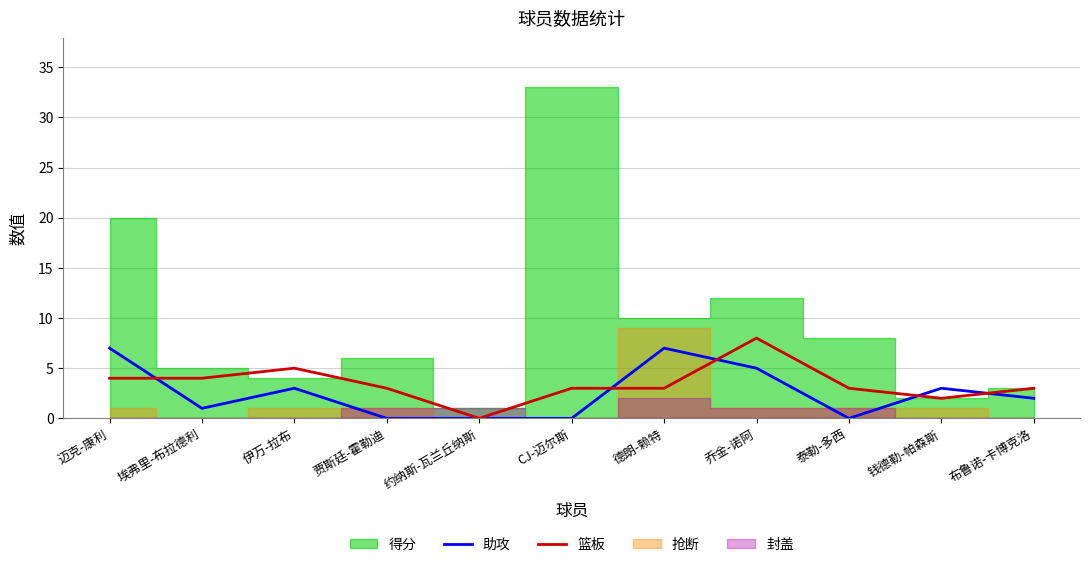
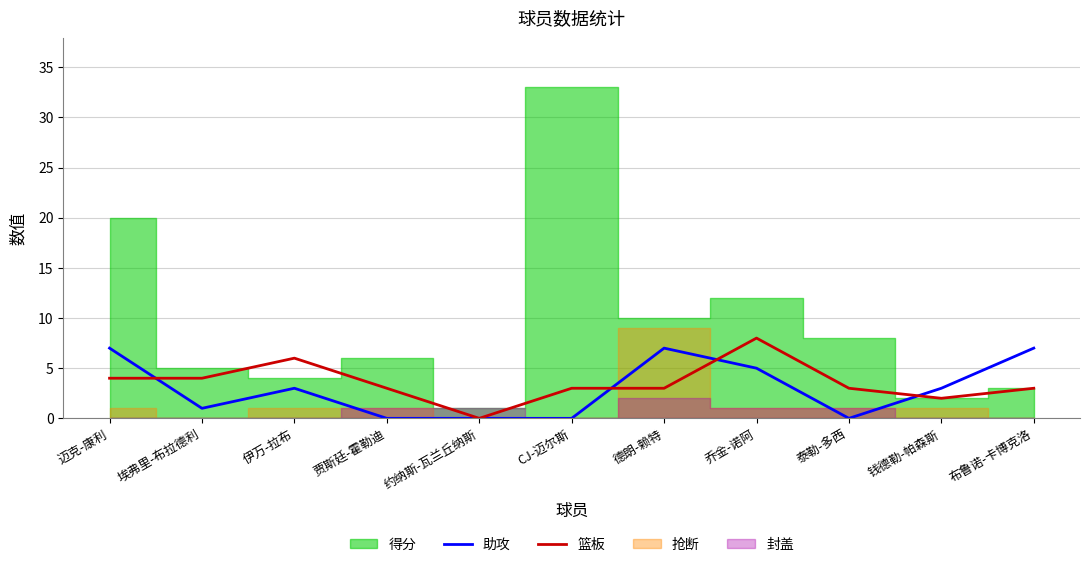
篮板, 伊万-拉布: 5 -> 6
助攻, 布鲁诺-卡博克洛: 2 -> 7
